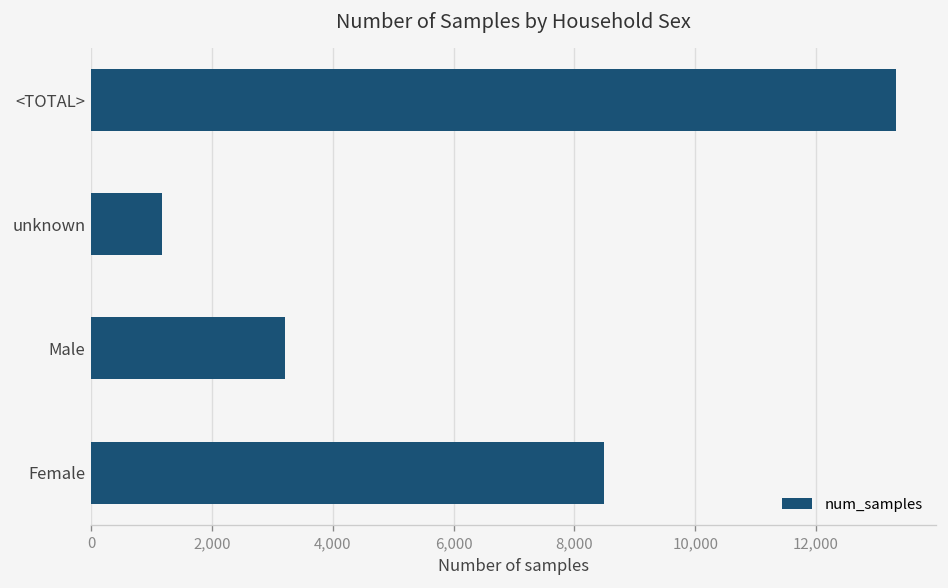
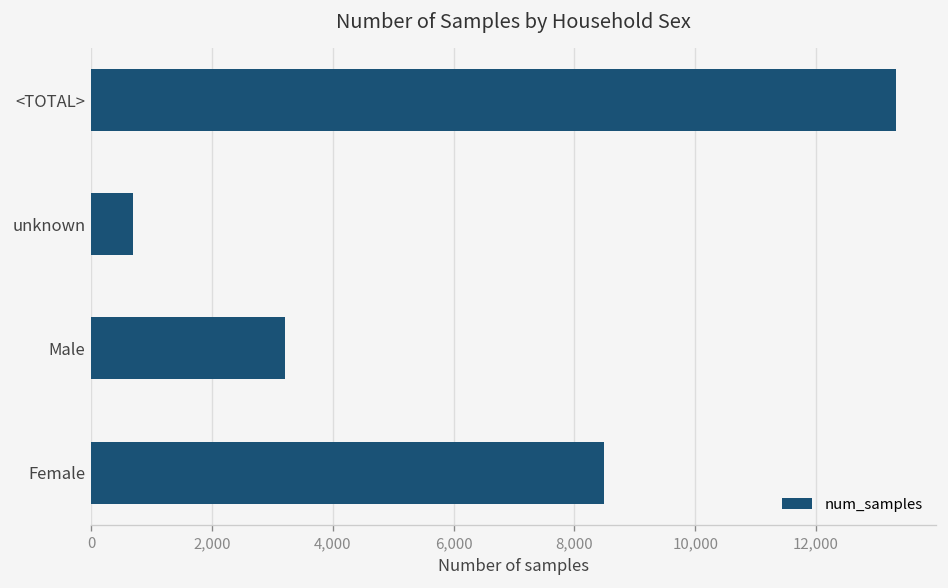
unknown: 1,200 -> 700
